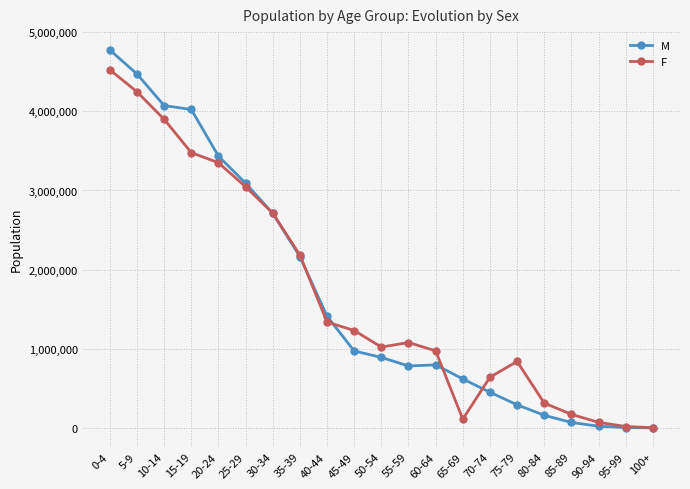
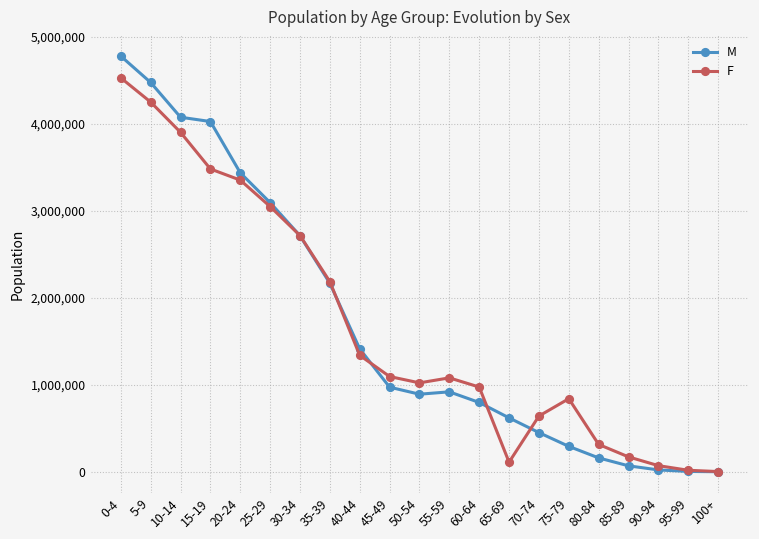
F, 45-49: 1,200,000 -> 1,100,000
M, 55-59: 800,000 -> 900,000
